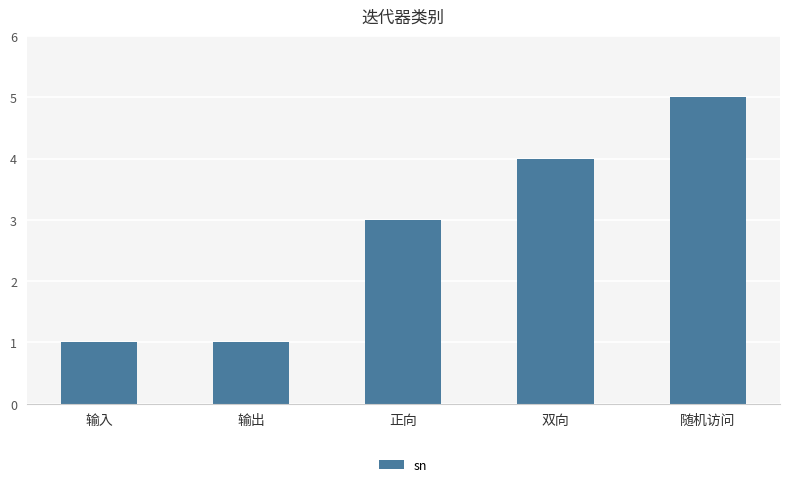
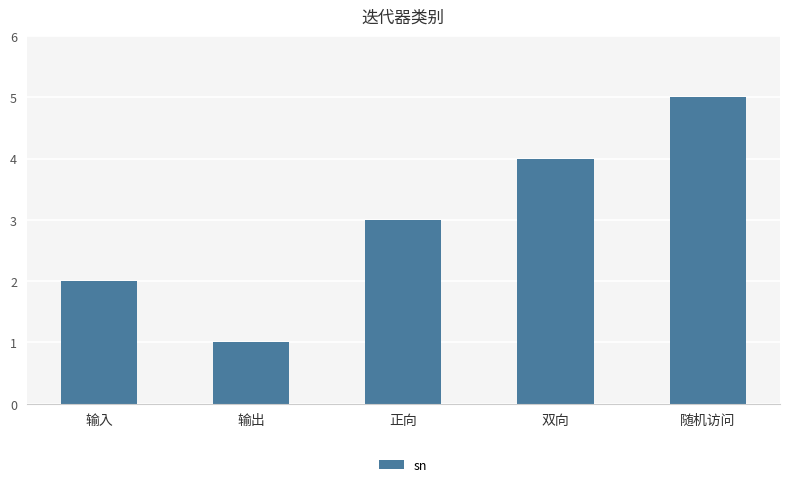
输入: 1 -> 2
